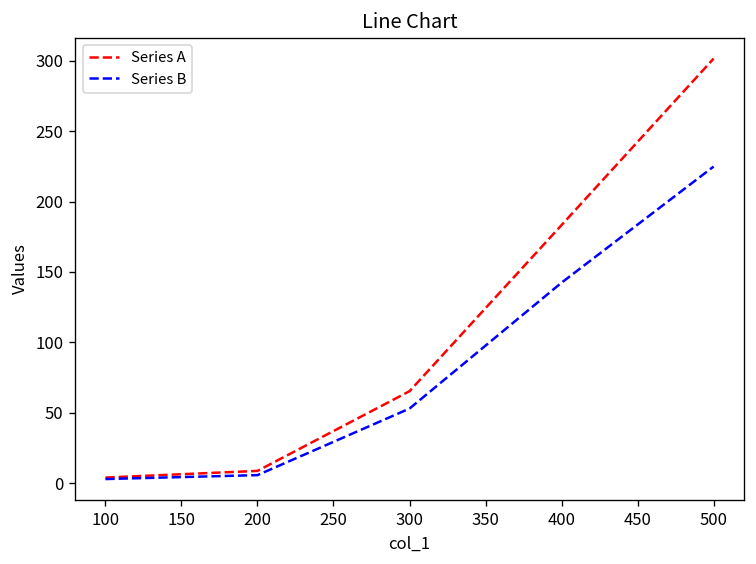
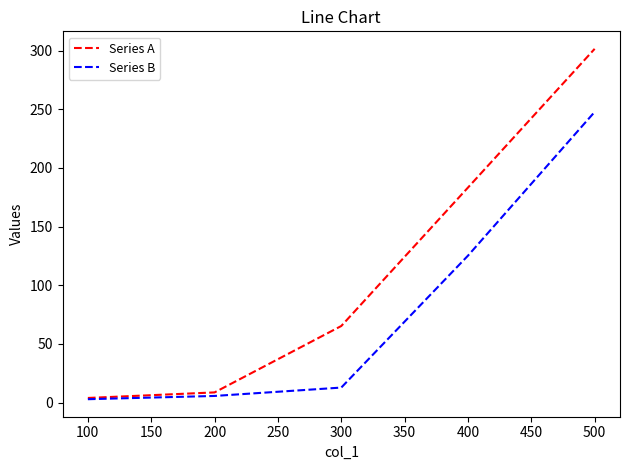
Series B, 300: 53 -> 13
Series B, 400: 142 -> 125
Series B, 500: 225 -> 248
